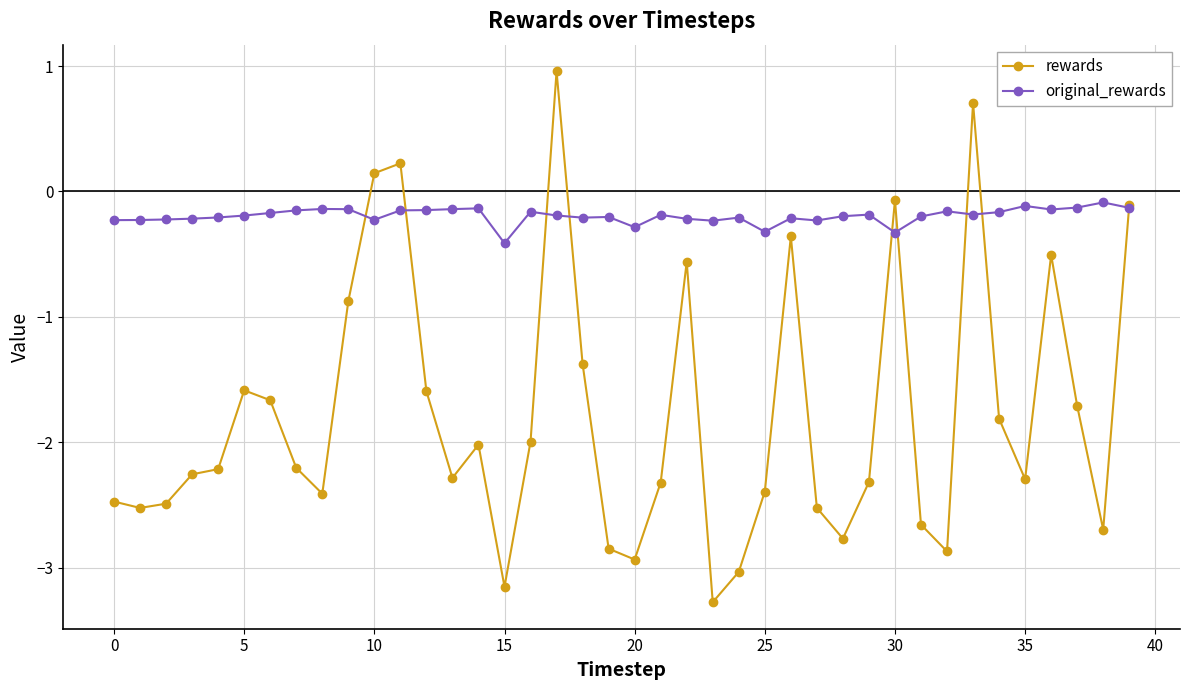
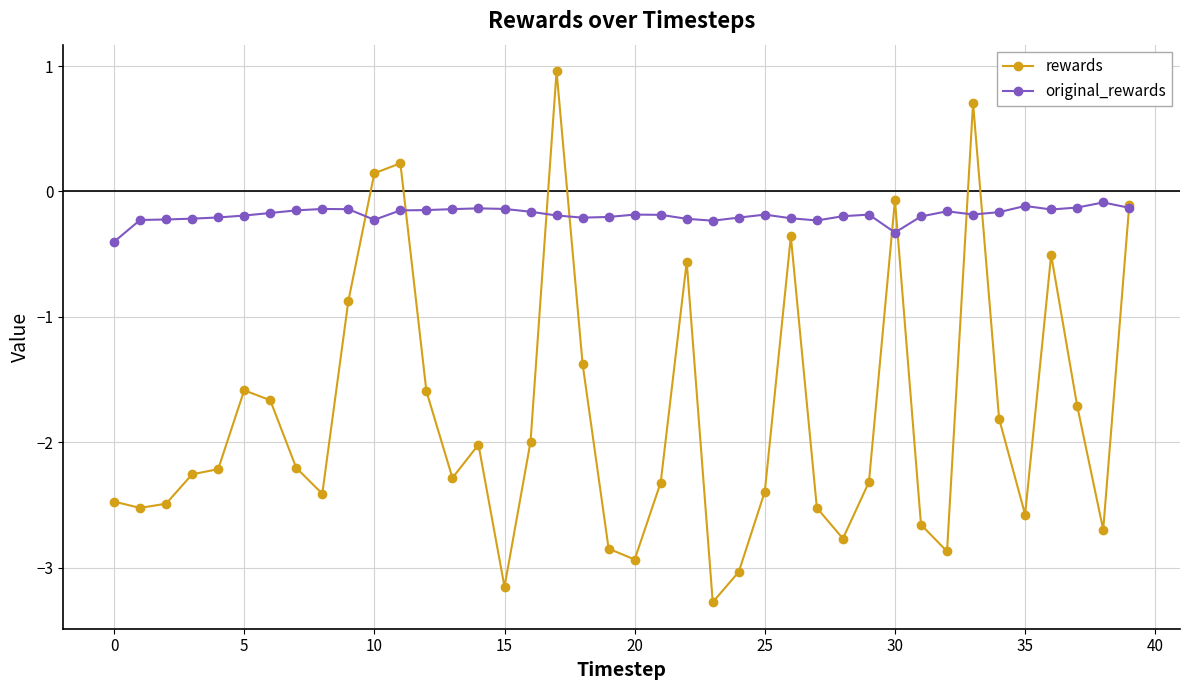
original_rewards, 0: -0.23 -> -0.40
original_rewards, 15: -0.41 -> -0.14
original_rewards, 20: -0.28 -> -0.18
original_rewards, 25: -0.32 -> -0.18
rewards, 35: -2.29 -> -2.58
